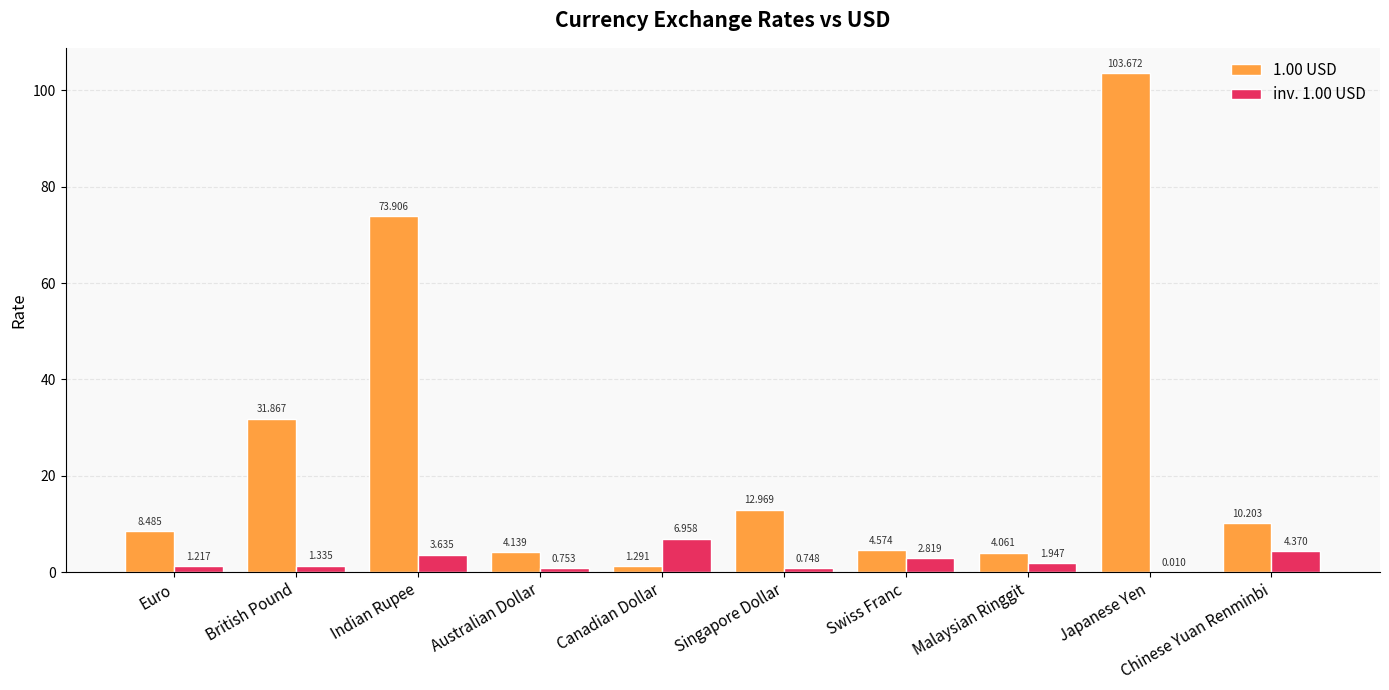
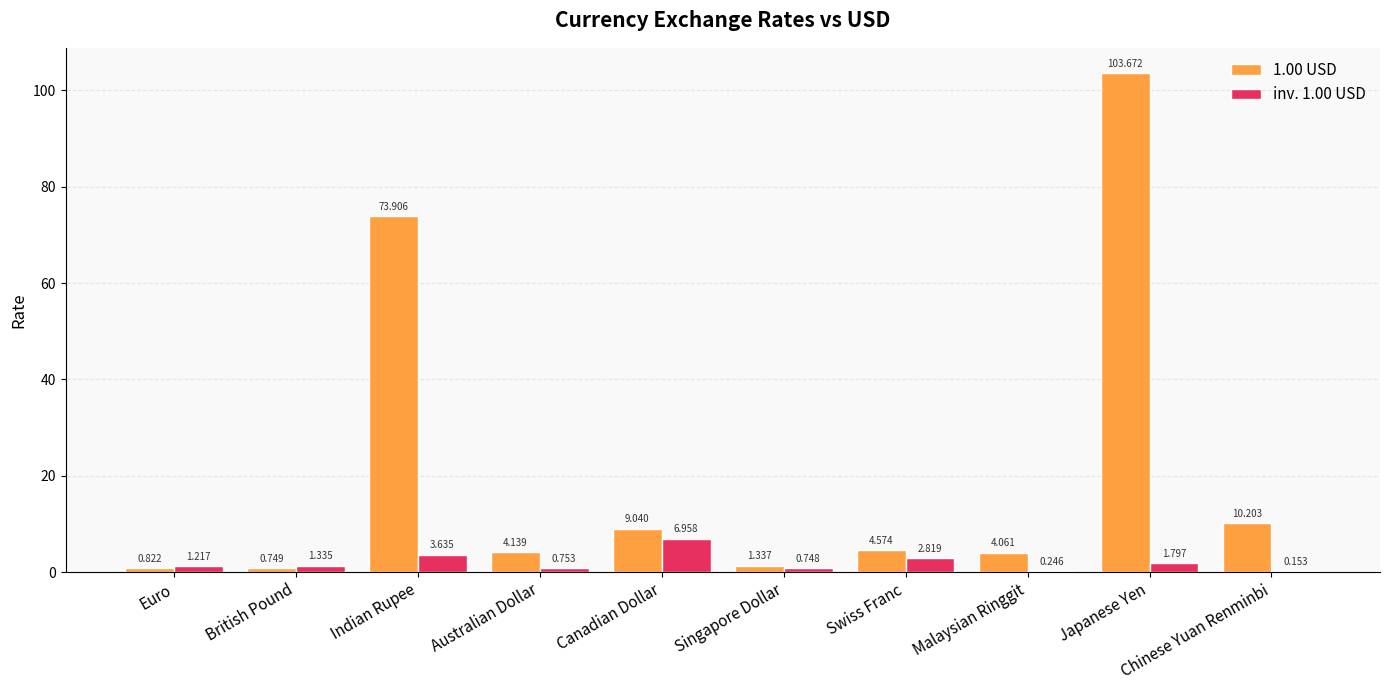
1.00 USD, Euro: 8.485 -> 0.822
1.00 USD, British Pound: 31.867 -> 0.749
1.00 USD, Canadian Dollar: 1.291 -> 9.040
1.00 USD, Singapore Dollar: 12.969 -> 1.337
inv. 1.00 USD, Malaysian Ringgit: 1.947 -> 0.246
inv. 1.00 USD, Japanese Yen: 0.010 -> 1.797
inv. 1.00 USD, Chinese Yuan Renminbi: 4.370 -> 0.153
